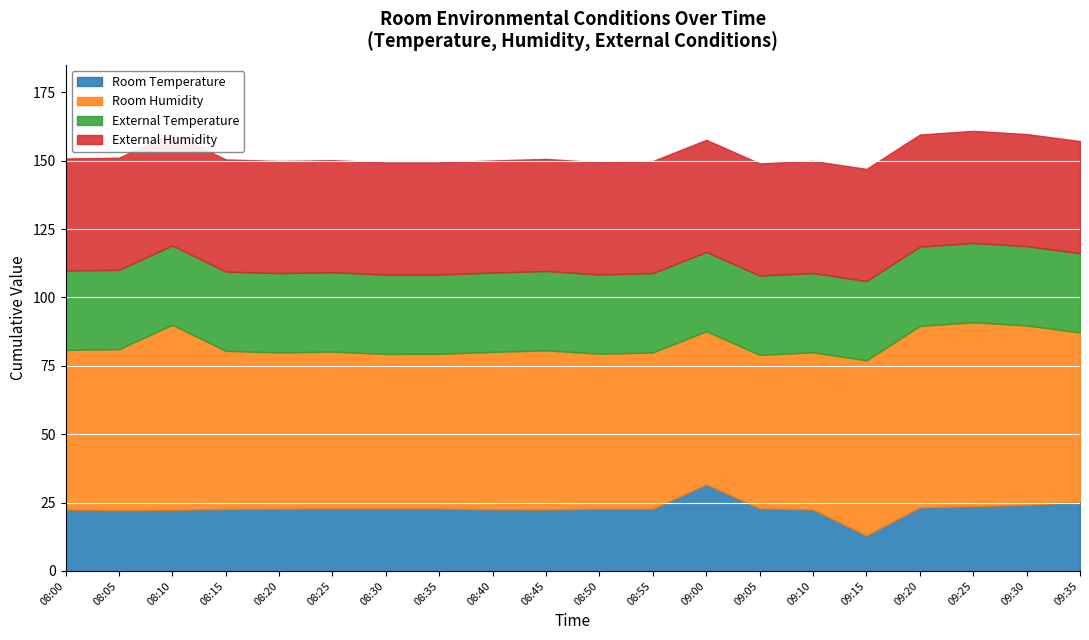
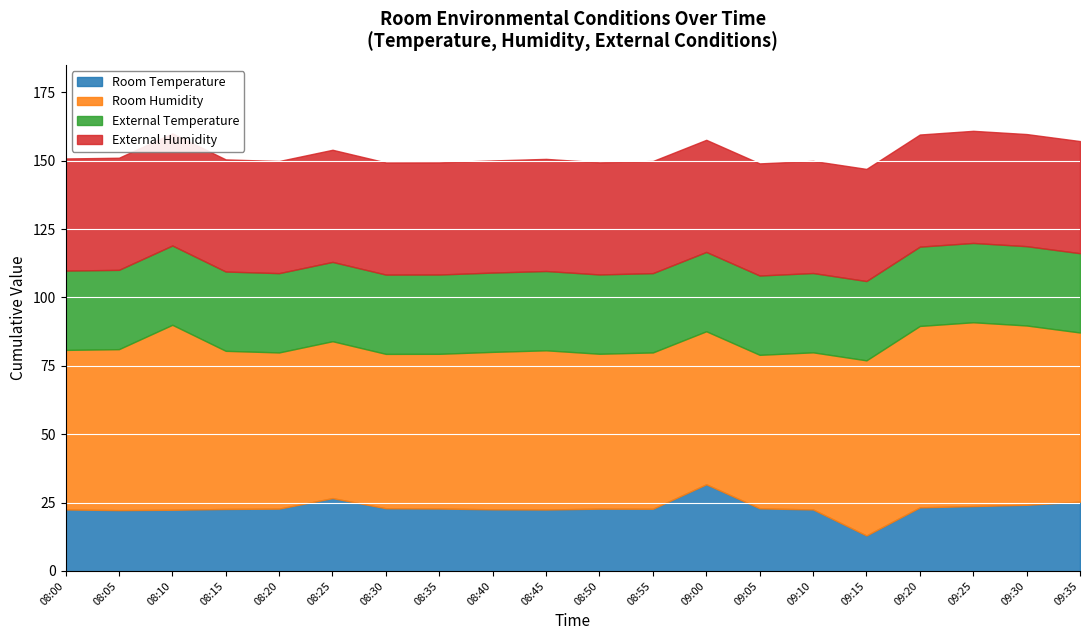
Room Temperature, 08:25: 23 -> 27
